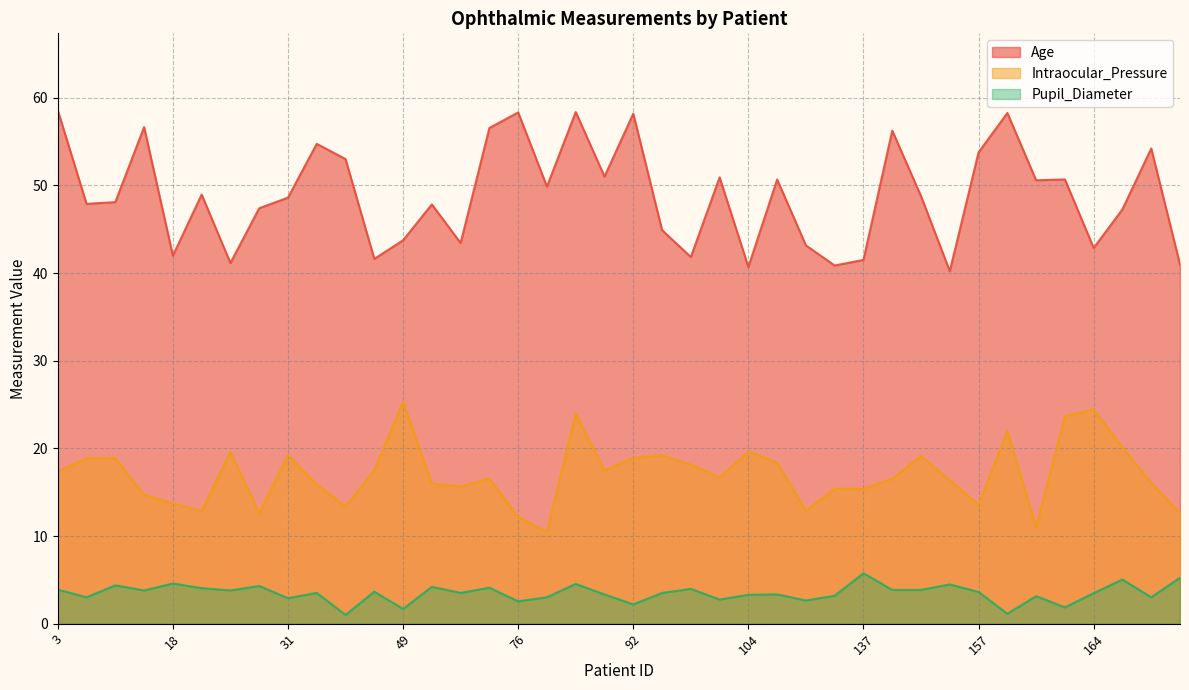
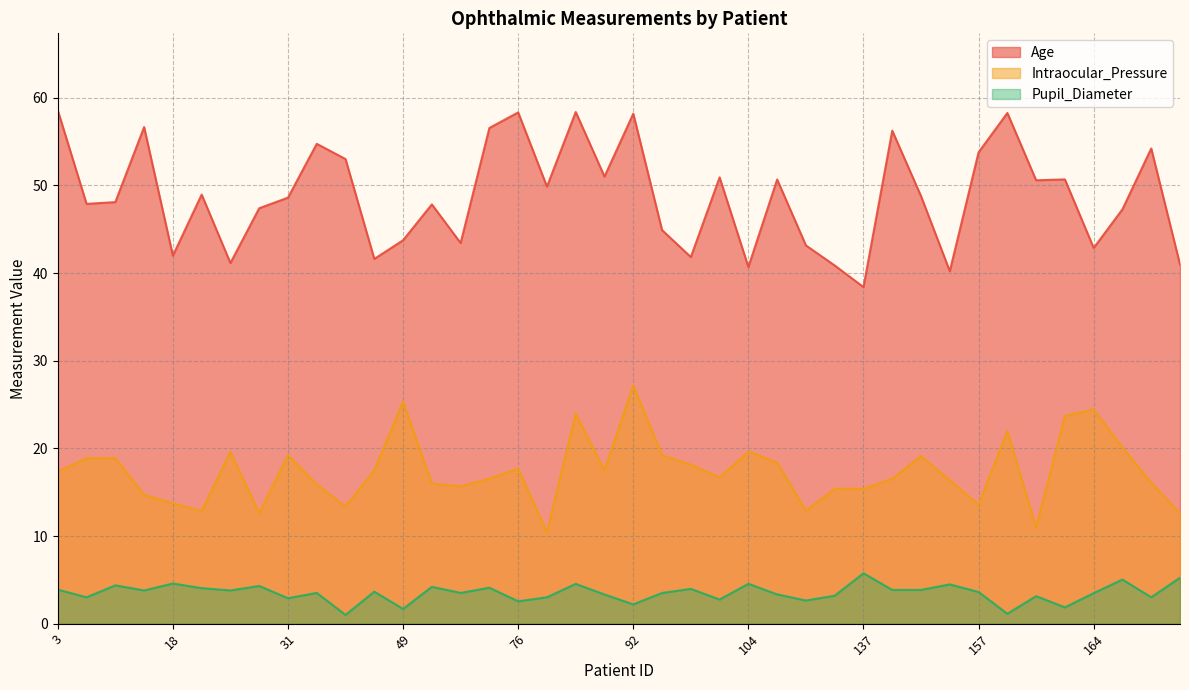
Intraocular_Pressure, 76: 12 -> 18
Intraocular_Pressure, 92: 19 -> 27
Pupil_Diameter, 104: 3 -> 5
Age, 137: 42 -> 38
